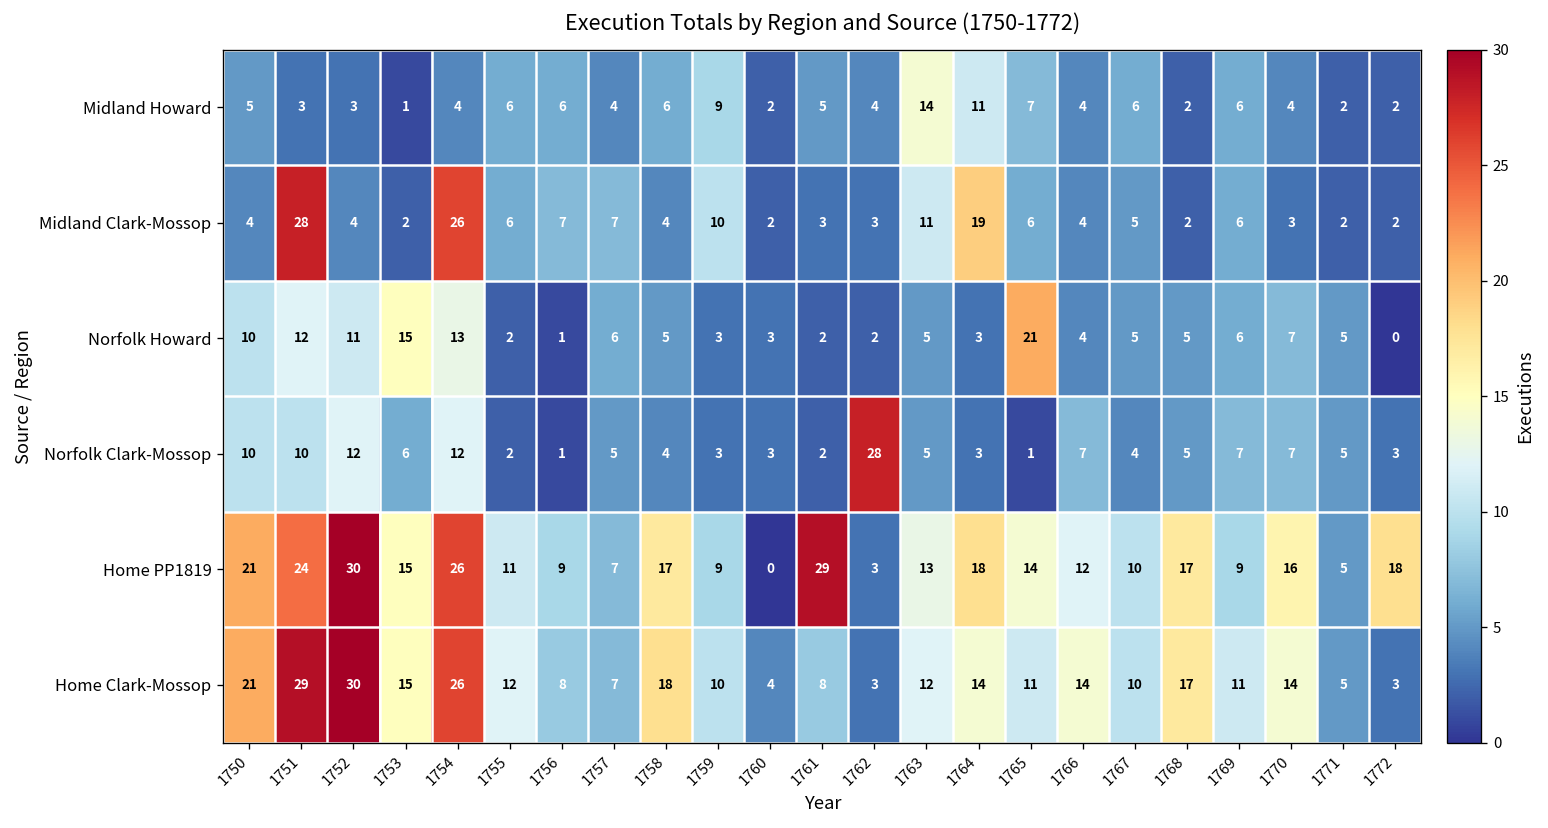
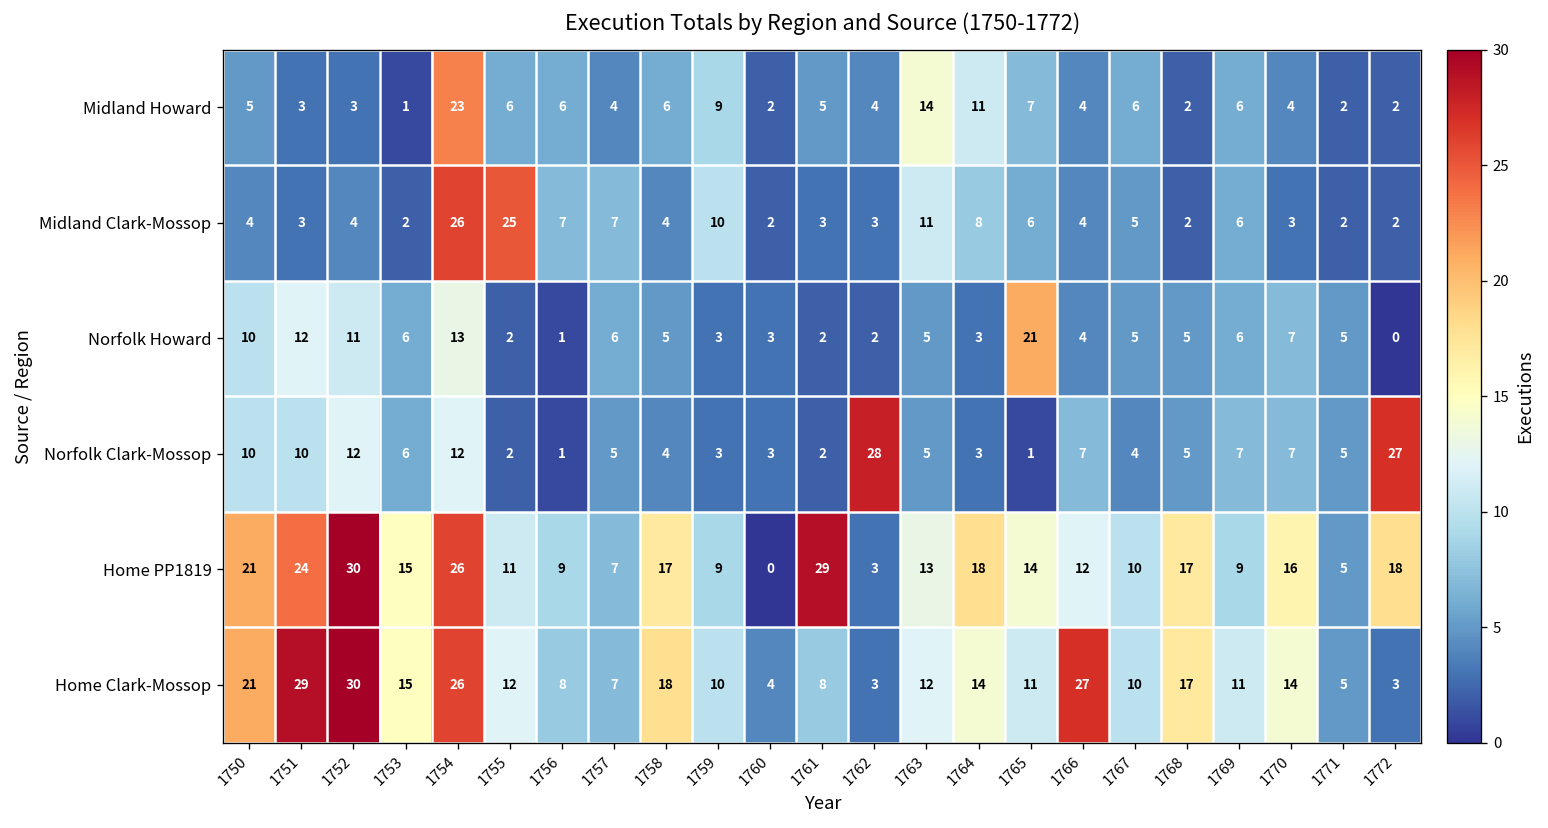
Midland Howard, 1754: 4 -> 23
Midland Clark-Mossop, 1751: 28 -> 3
Midland Clark-Mossop, 1755: 6 -> 25
Midland Clark-Mossop, 1764: 19 -> 8
Norfolk Howard, 1753: 15 -> 6
Norfolk Clark-Mossop, 1772: 3 -> 27
Home Clark-Mossop, 1766: 14 -> 27
